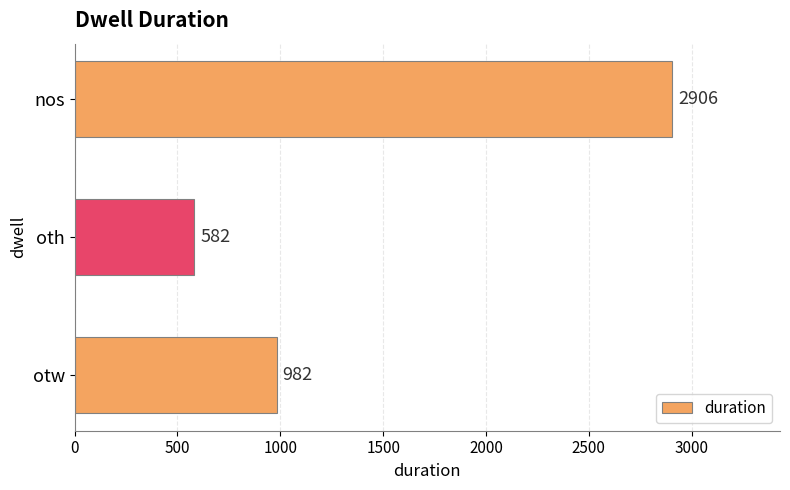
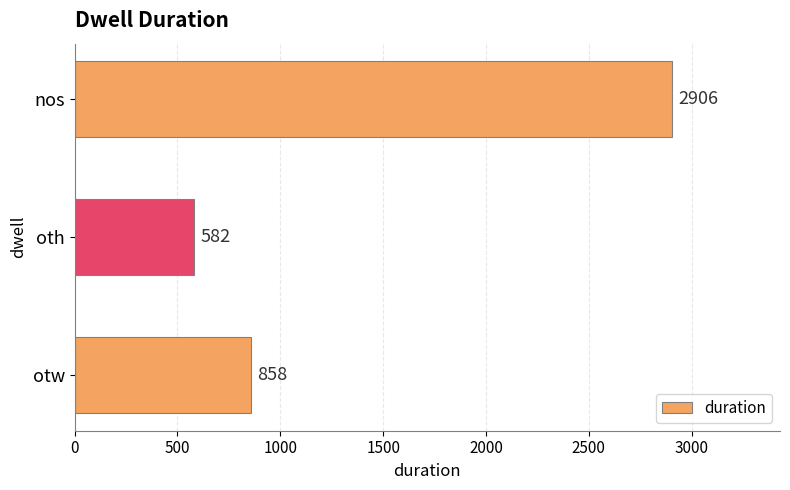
otw: 982 -> 858
